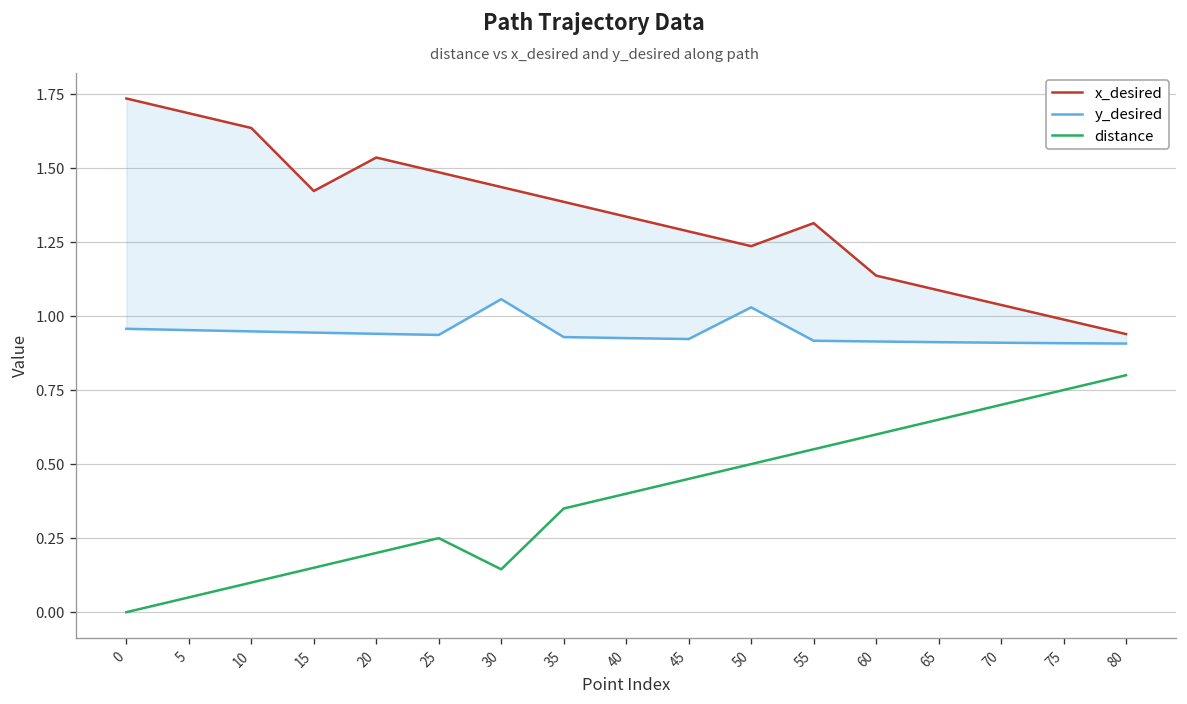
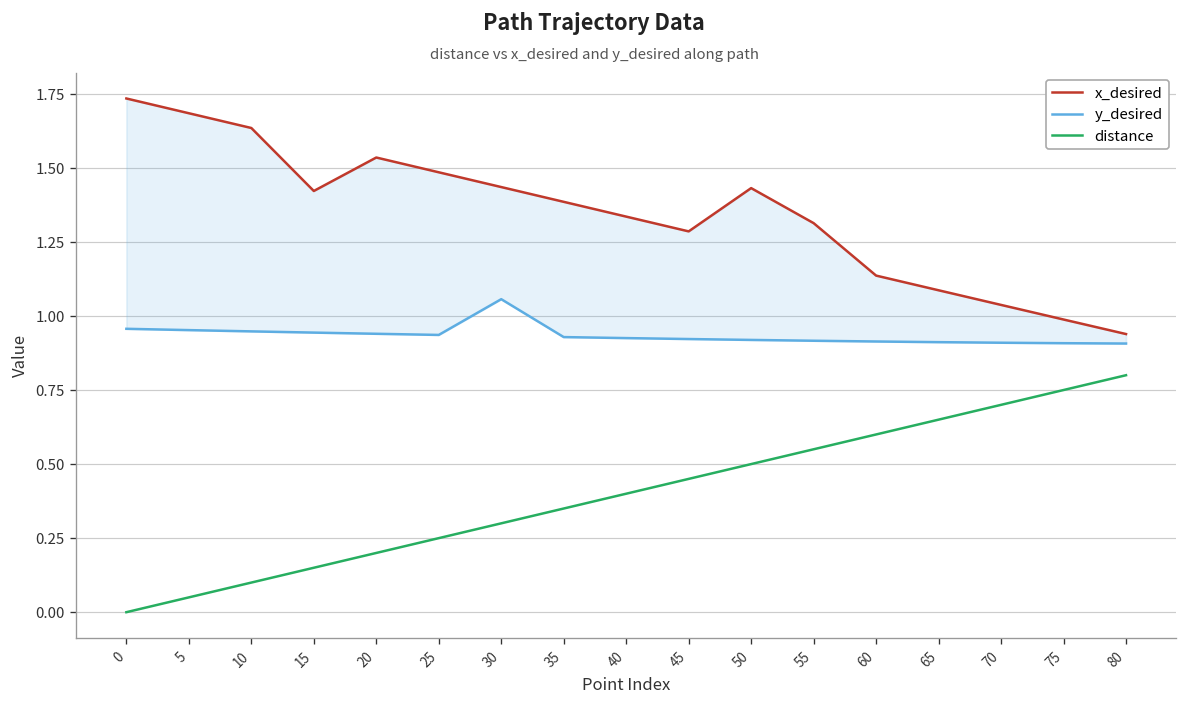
distance, 30: 0.14 -> 0.30
x_desired, 50: 1.24 -> 1.43
y_desired, 50: 1.03 -> 0.92
